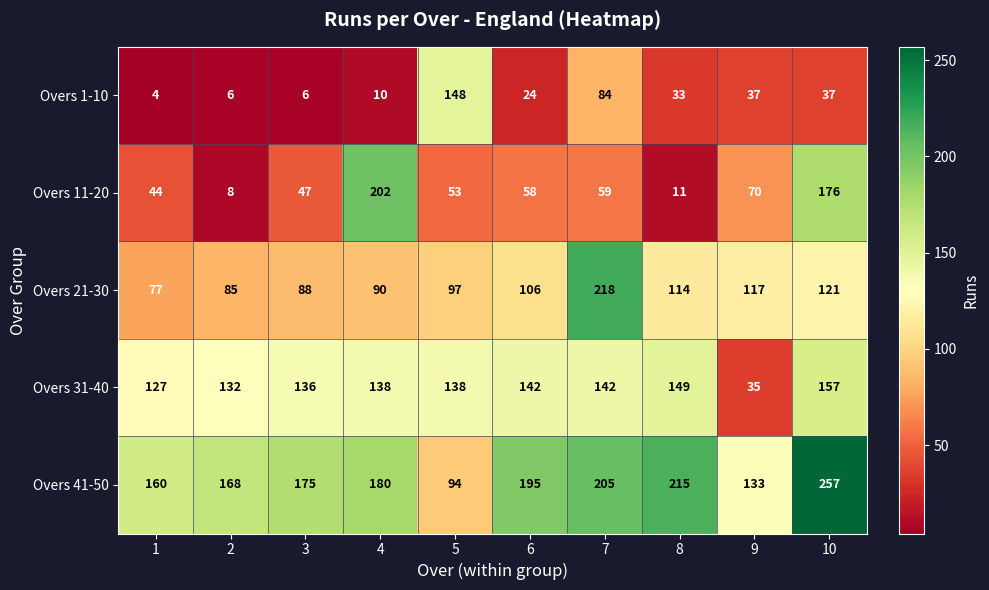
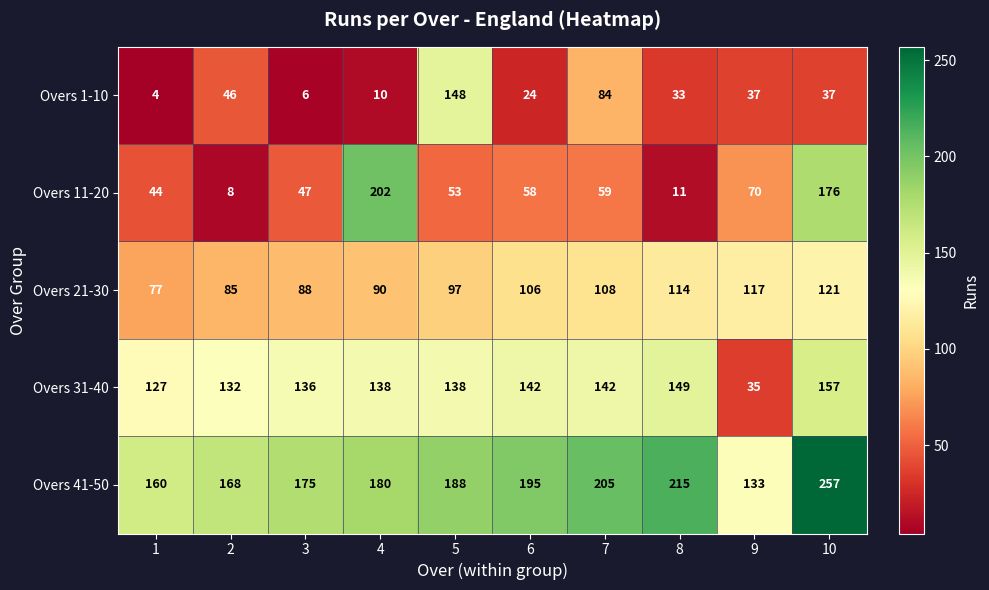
Overs 1-10, 2: 6 -> 46
Overs 21-30, 7: 218 -> 108
Overs 41-50, 5: 94 -> 188
